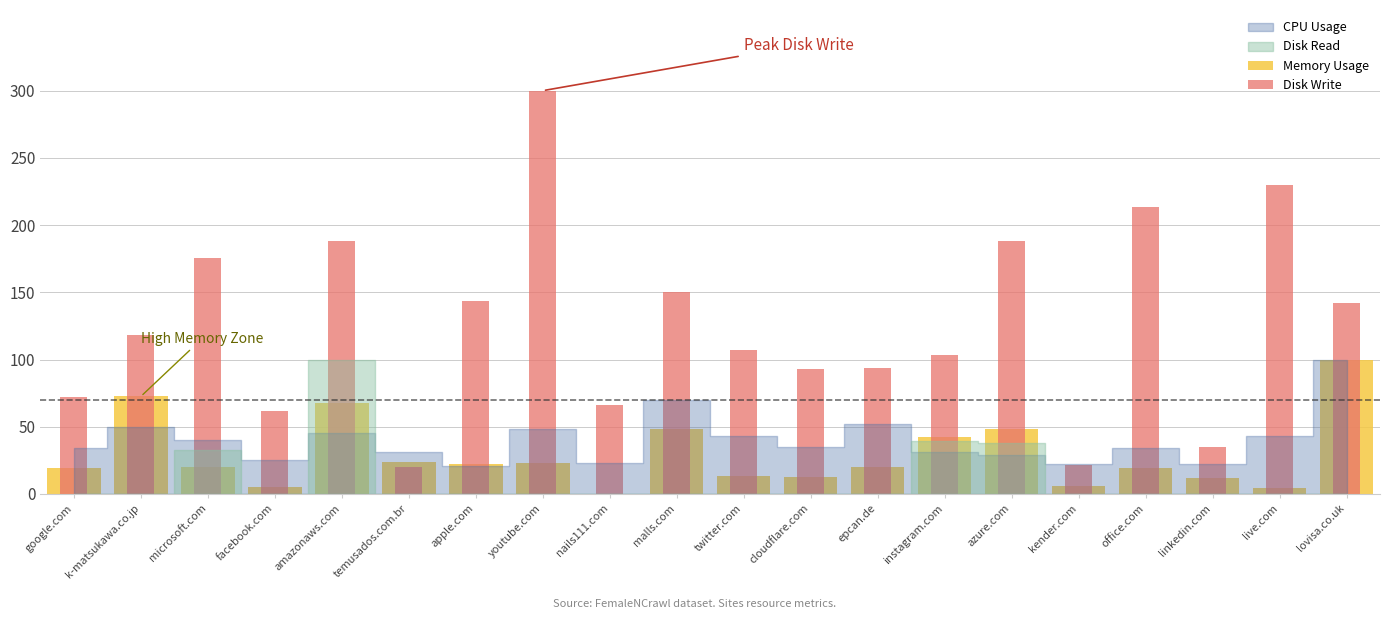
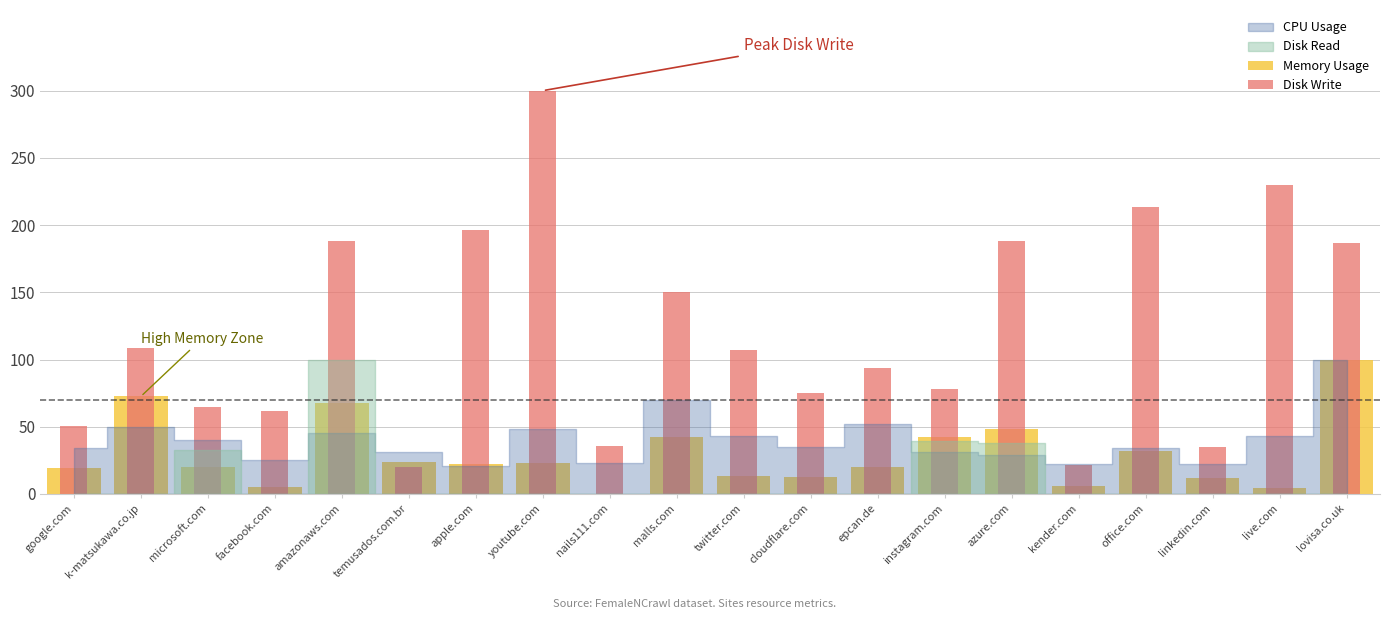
Disk Write, google.com: 72 -> 51
Disk Write, k-matsukawa.co.jp: 119 -> 109
Disk Write, microsoft.com: 175 -> 64
Disk Write, apple.com: 144 -> 196
Disk Write, nails111.com: 66 -> 35
Memory Usage, malls.com: 49 -> 42
Disk Write, cloudflare.com: 93 -> 75
Disk Write, instagram.com: 103 -> 78
Memory Usage, office.com: 19 -> 32
Disk Write, lovisa.co.uk: 142 -> 187
